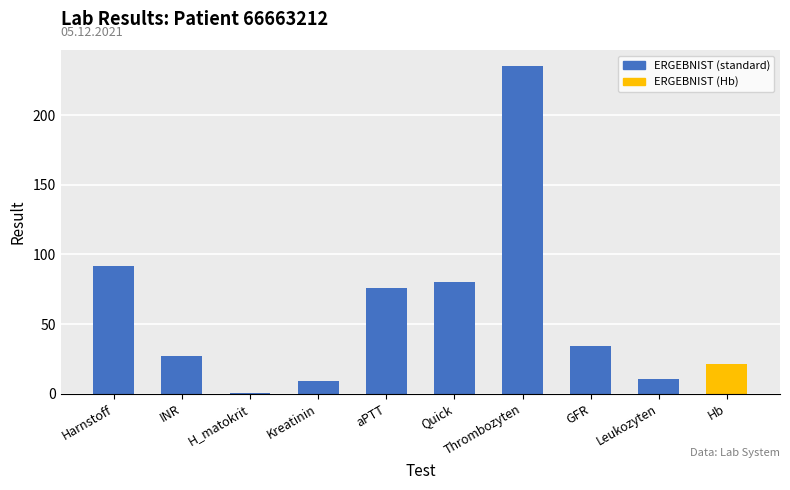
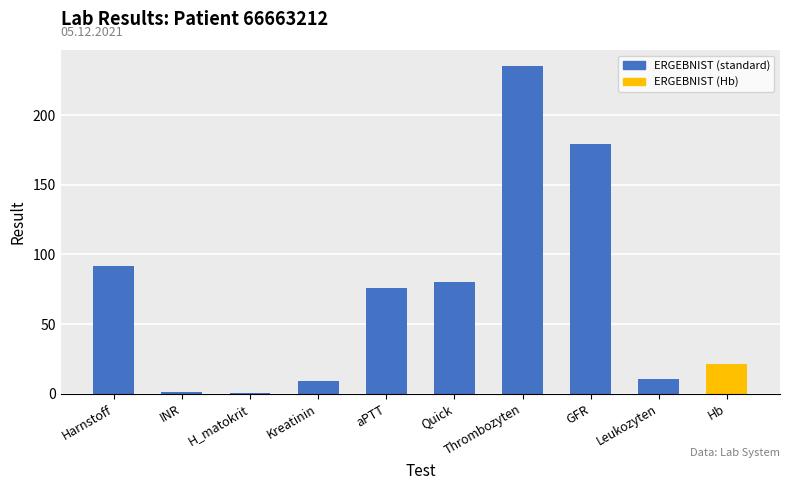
INR: 27 -> 1
GFR: 34 -> 179
